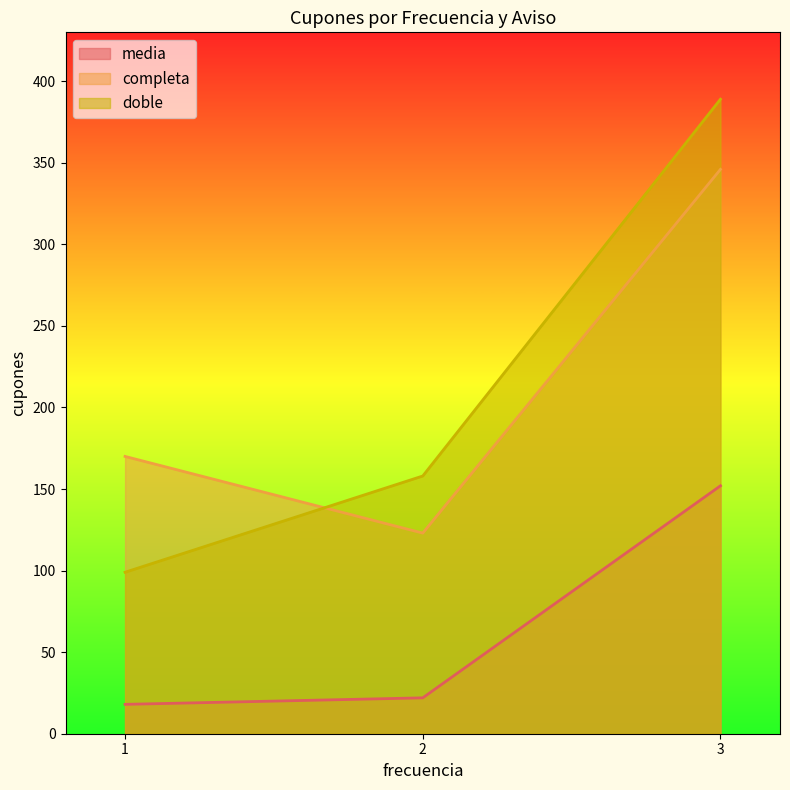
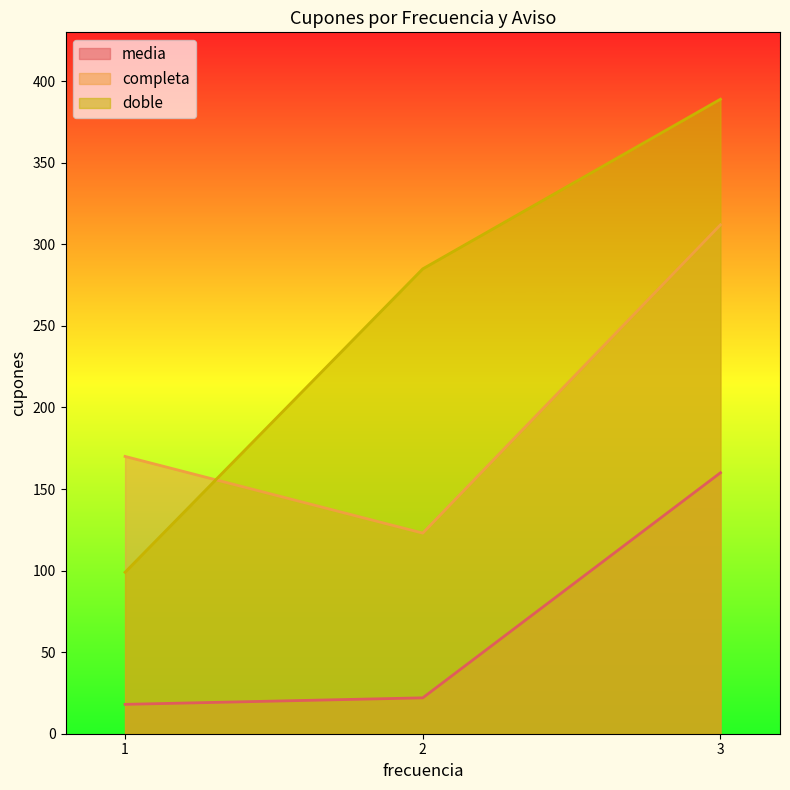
doble, 2: 158 -> 285
media, 3: 152 -> 160
completa, 3: 346 -> 312
